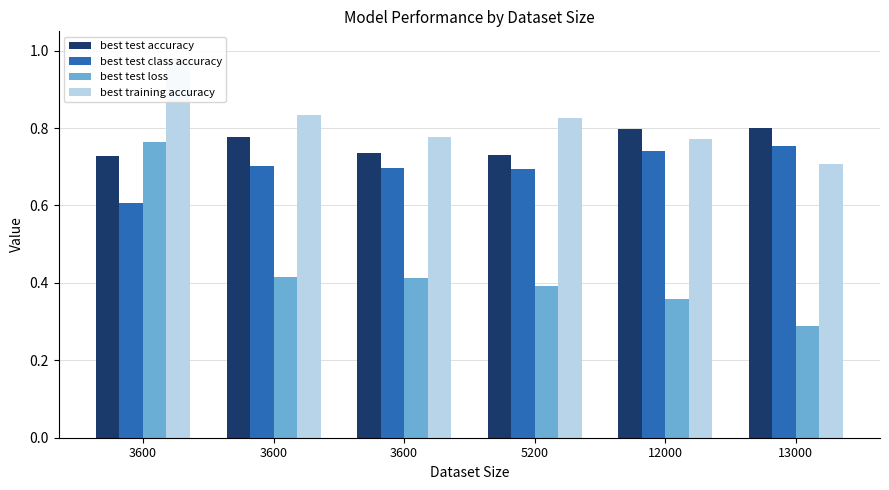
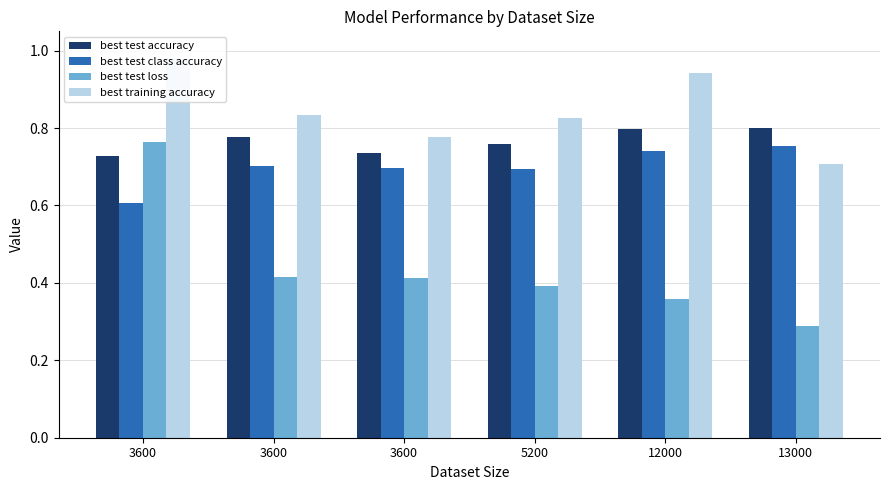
best test accuracy, 5200: 0.73 -> 0.76
best training accuracy, 12000: 0.77 -> 0.94
